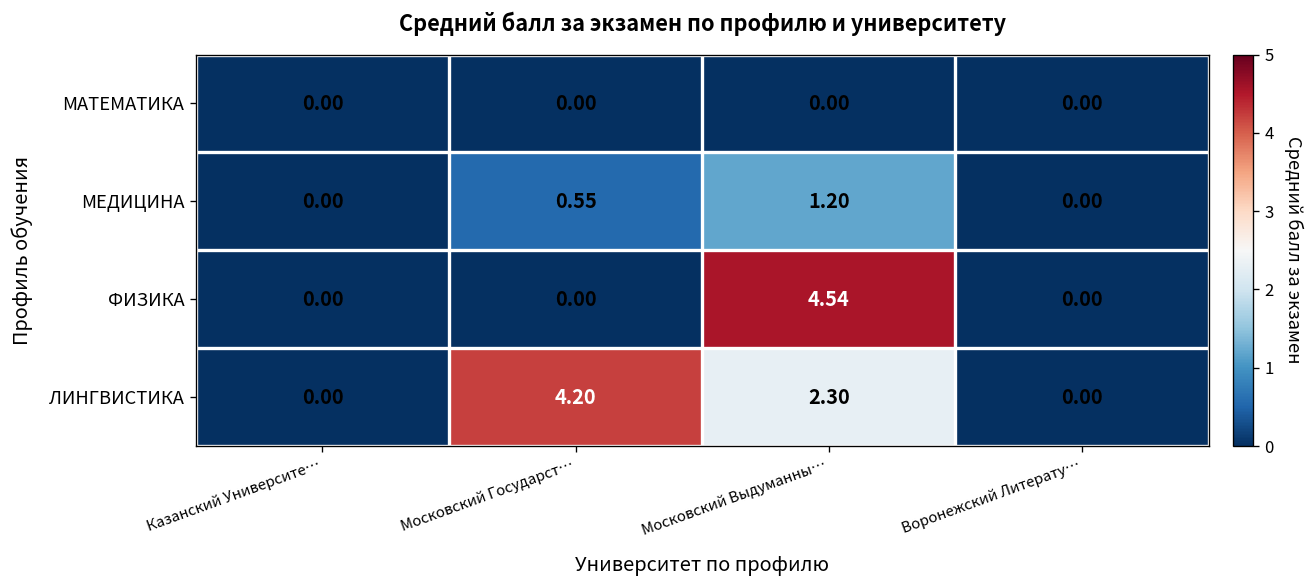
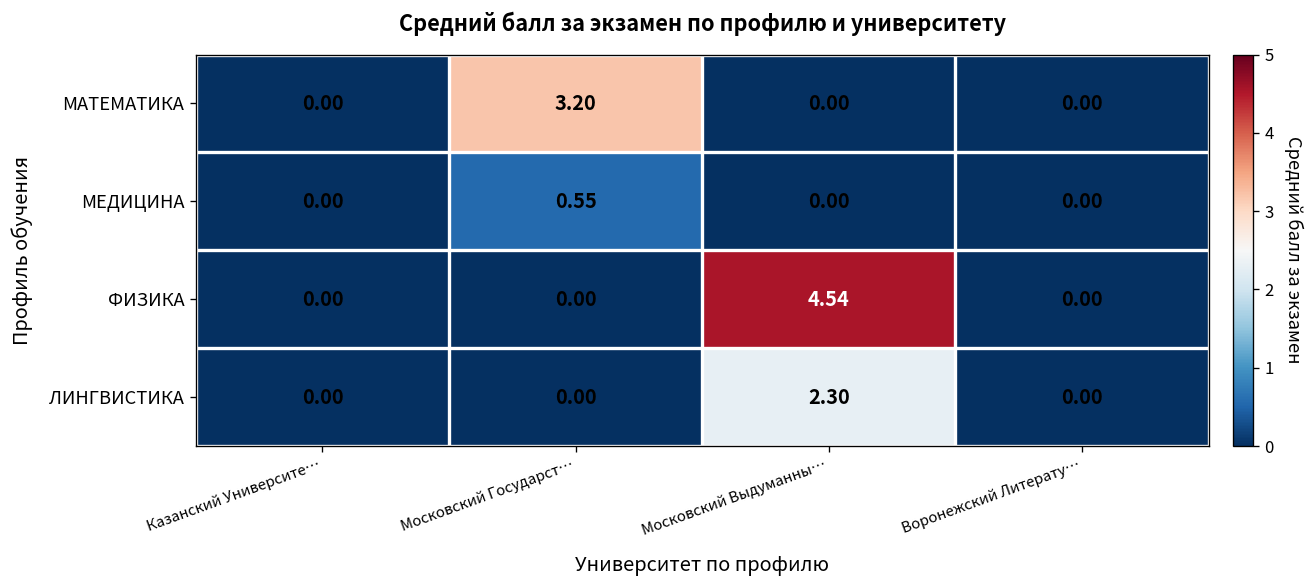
МАТЕМАТИКА, Московский Государст…: 0.00 -> 3.20
МЕДИЦИНА, Московский Выдуманны…: 1.20 -> 0.00
ЛИНГВИСТИКА, Московский Государст…: 4.20 -> 0.00
